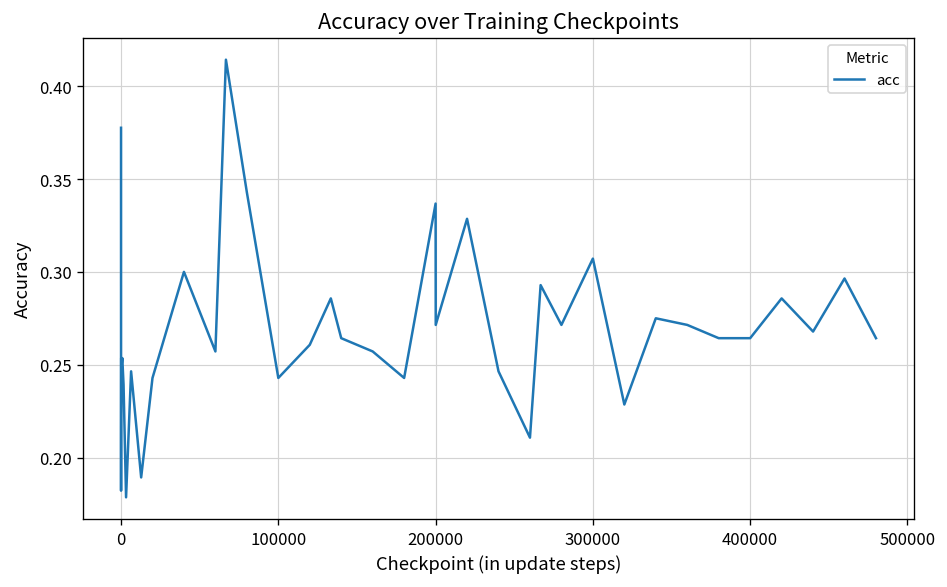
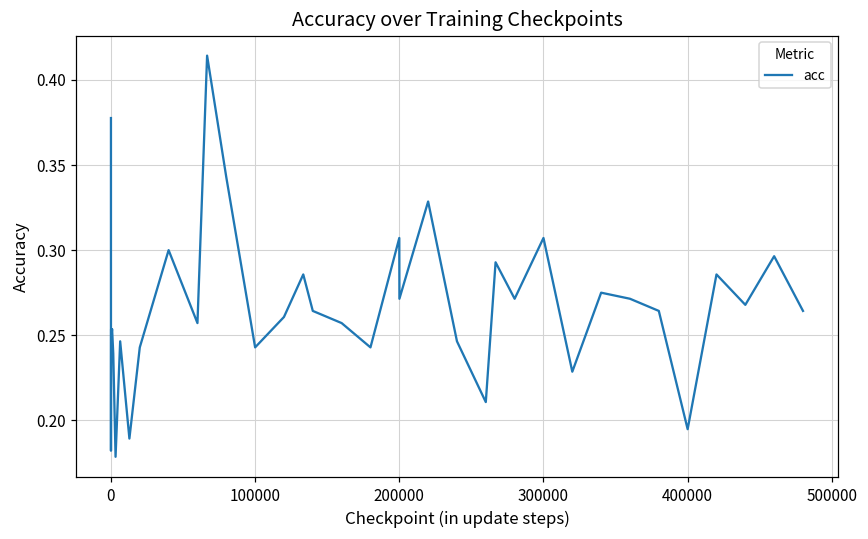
200000: 0.337 -> 0.307
400000: 0.264 -> 0.195
